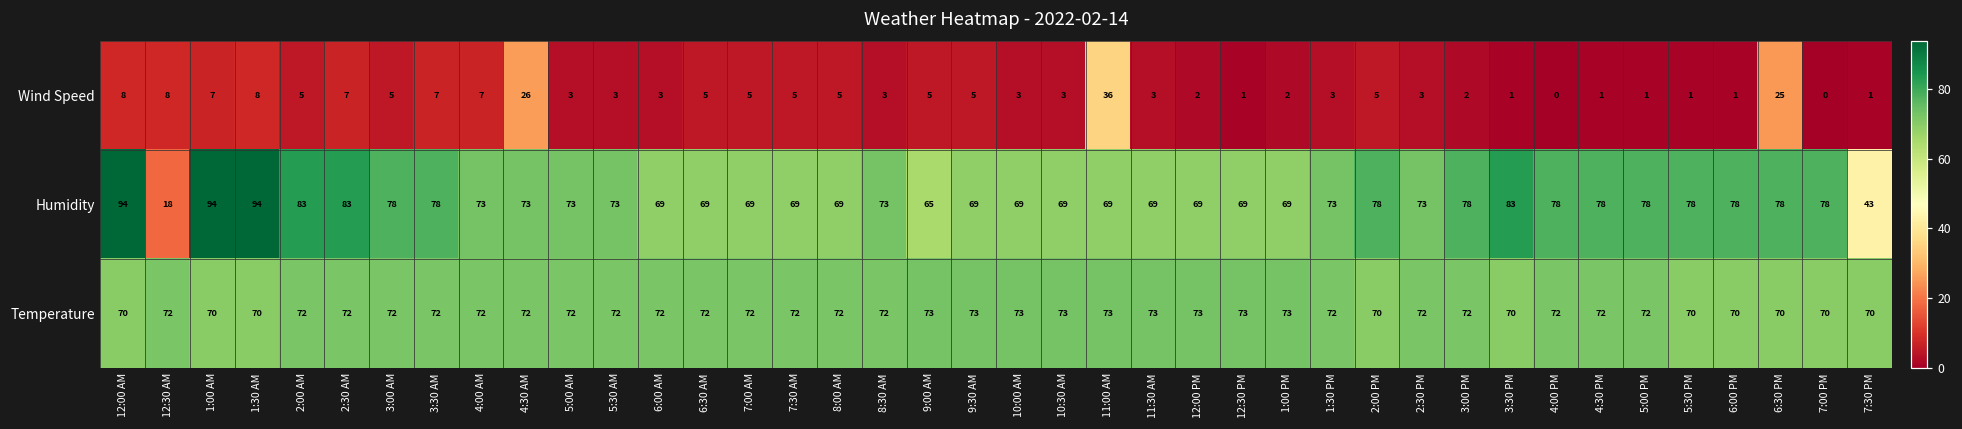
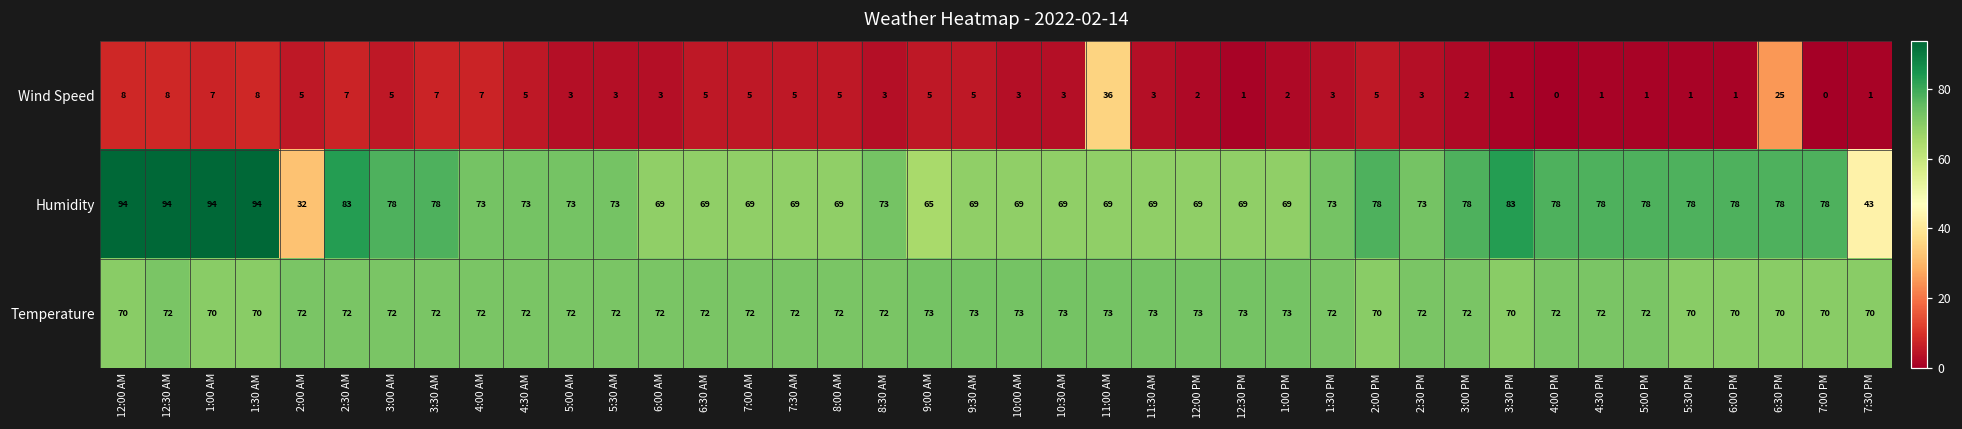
Wind Speed, 4:30 AM: 26 -> 5
Humidity, 12:30 AM: 18 -> 94
Humidity, 2:00 AM: 83 -> 32
